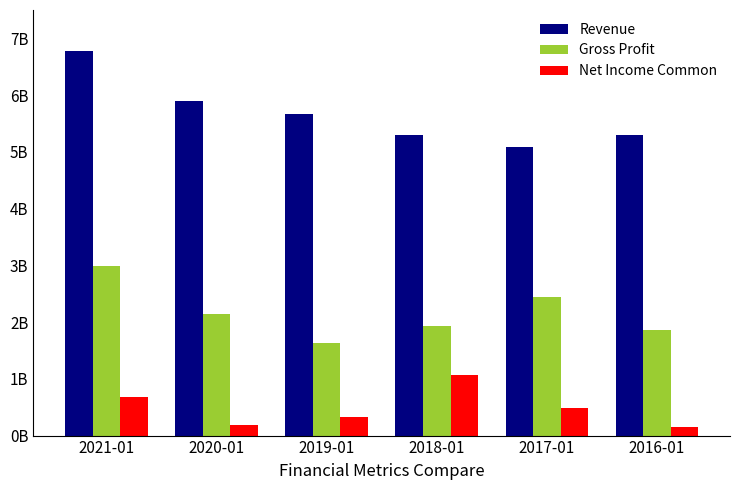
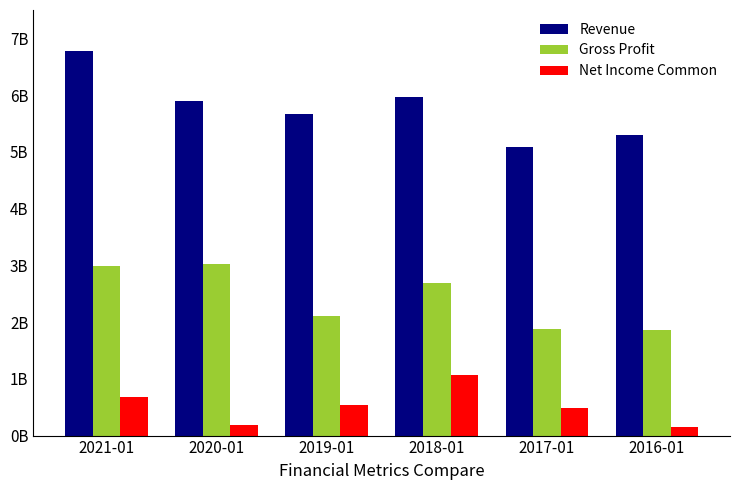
Gross Profit, 2020-01: 2100000000 -> 3000000000
Gross Profit, 2019-01: 1600000000 -> 2100000000
Net Income Common, 2019-01: 300000000 -> 500000000
Revenue, 2018-01: 5300000000 -> 6000000000
Gross Profit, 2018-01: 1900000000 -> 2700000000
Gross Profit, 2017-01: 2500000000 -> 1900000000
